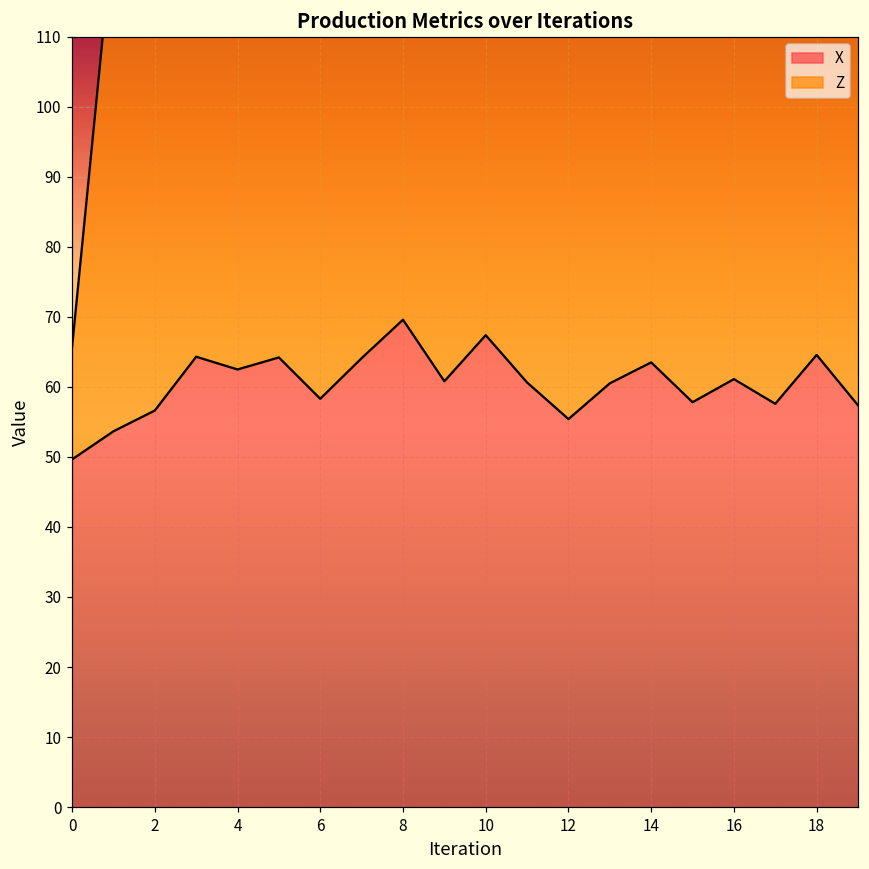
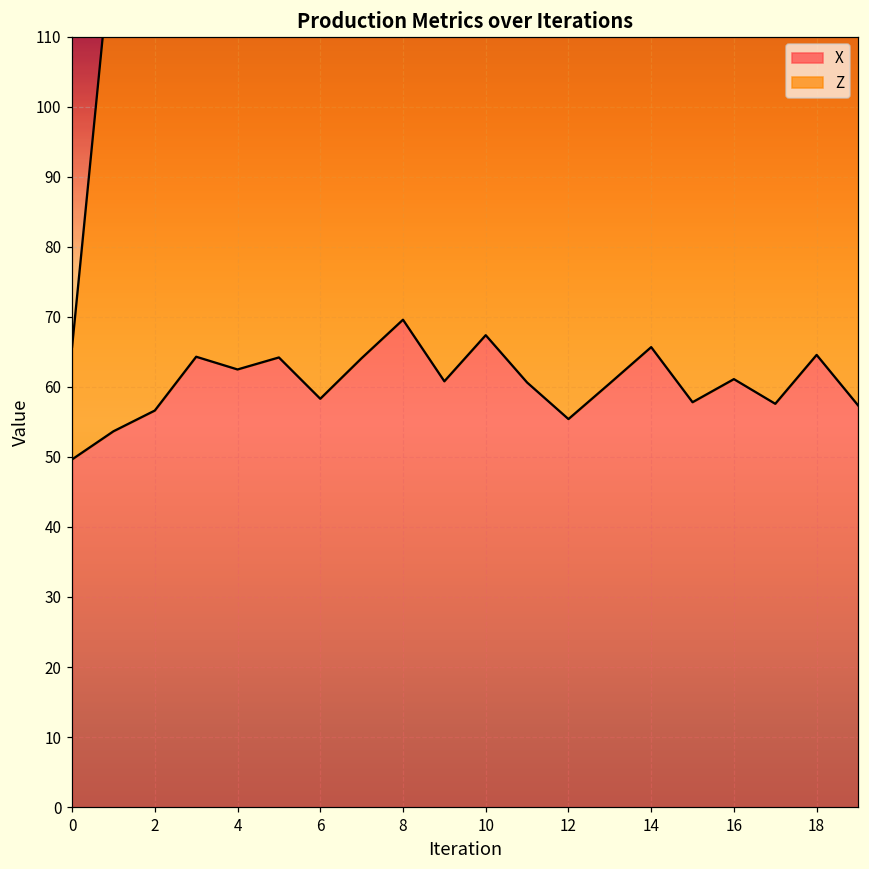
X, 14: 63 -> 66
